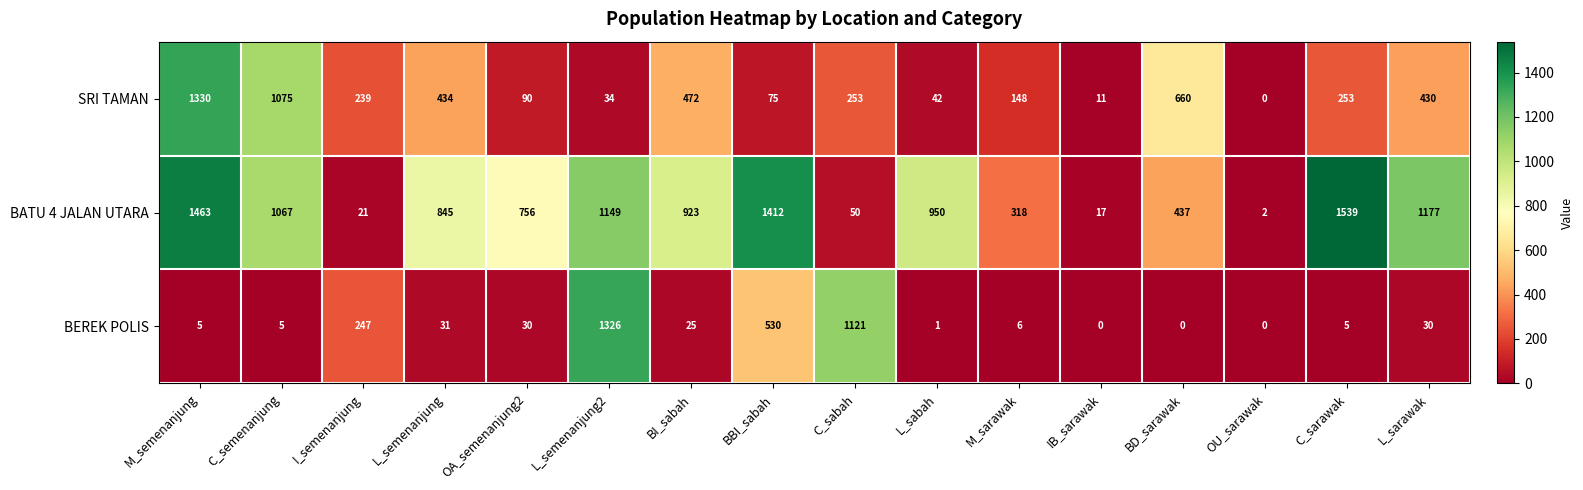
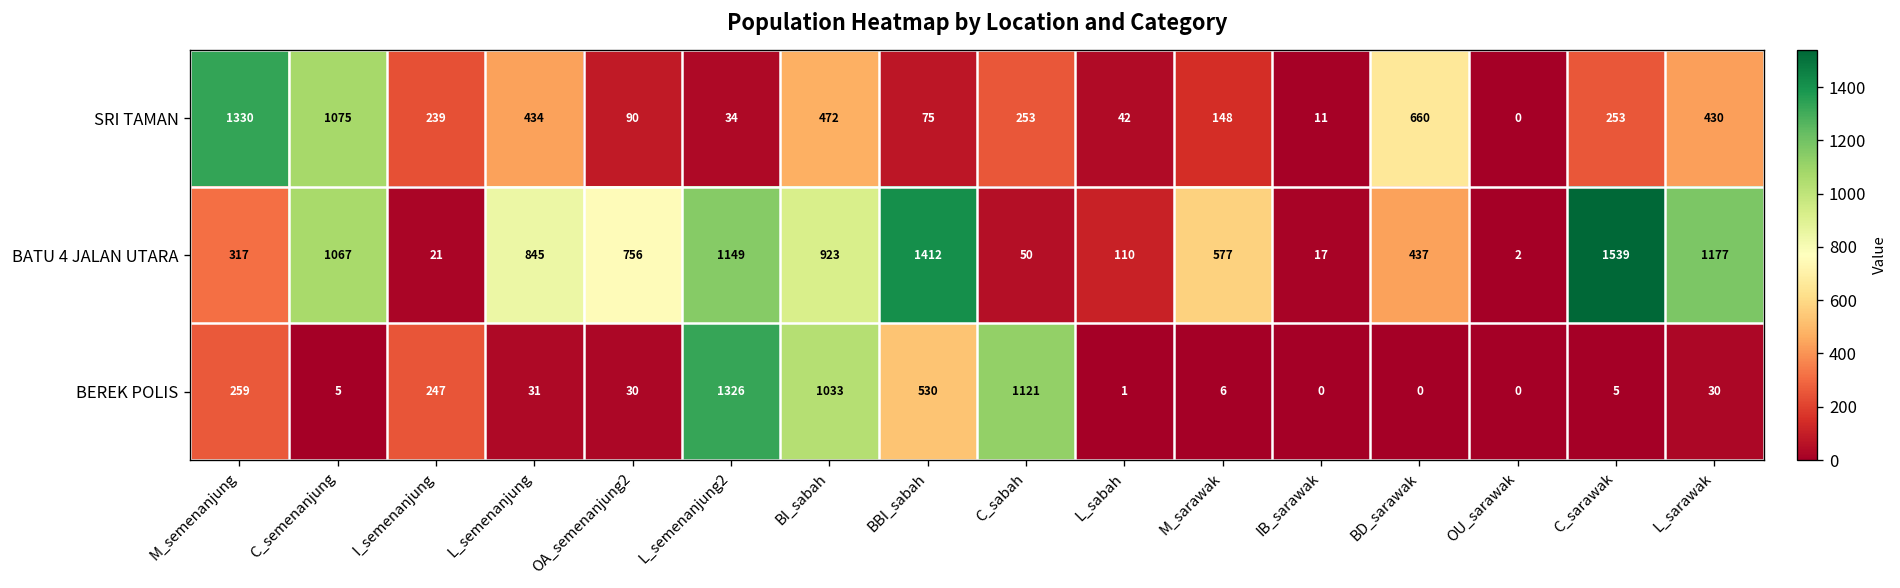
BATU 4 JALAN UTARA, M_semenanjung: 1463 -> 317
BATU 4 JALAN UTARA, L_sabah: 950 -> 110
BATU 4 JALAN UTARA, M_sarawak: 318 -> 577
BEREK POLIS, M_semenanjung: 5 -> 259
BEREK POLIS, BI_sabah: 25 -> 1033
